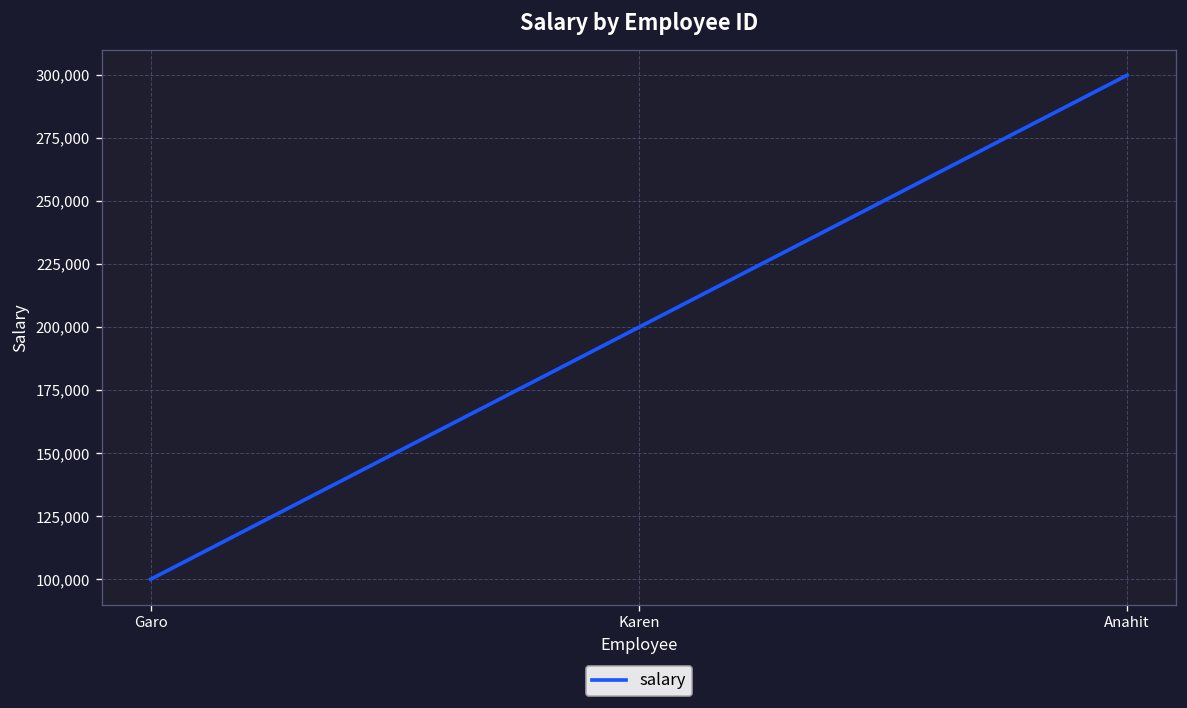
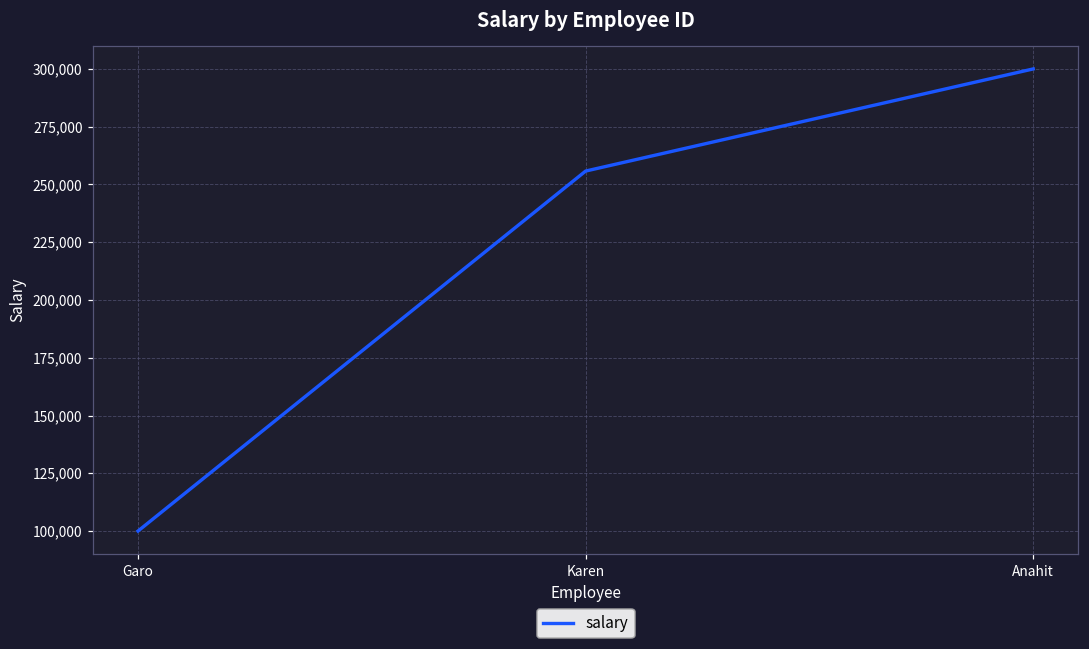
Karen: 200,000 -> 256,000
